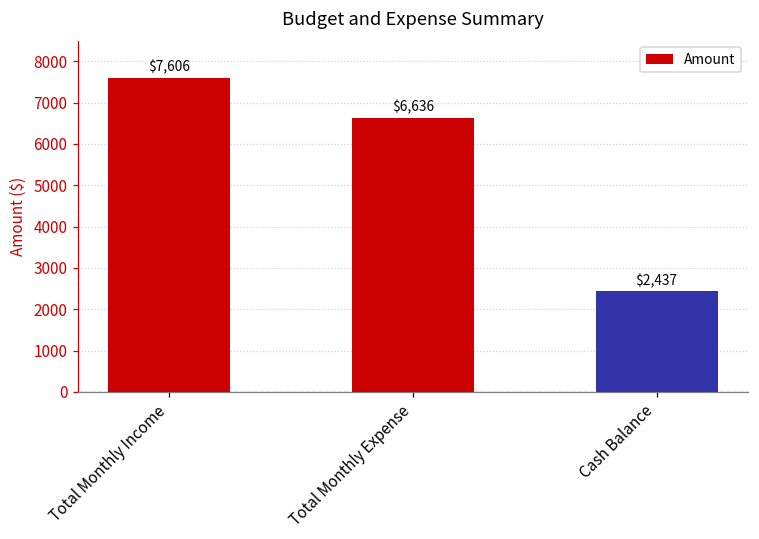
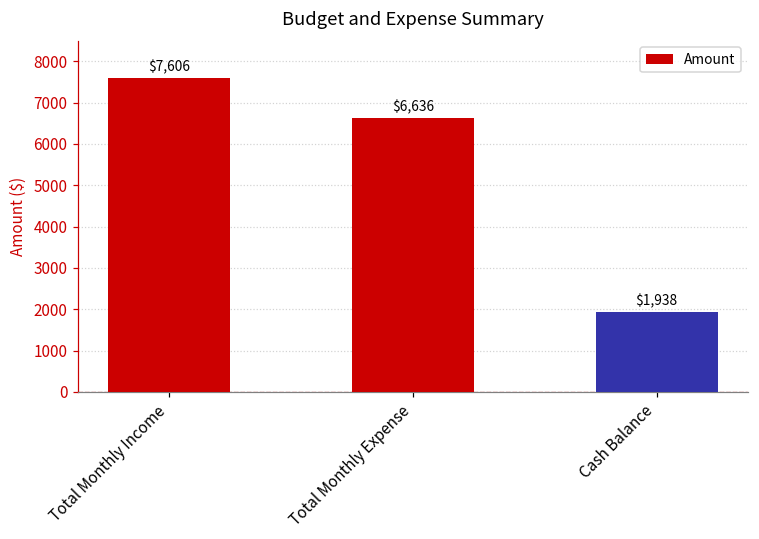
Cash Balance: $2,437 -> $1,938
